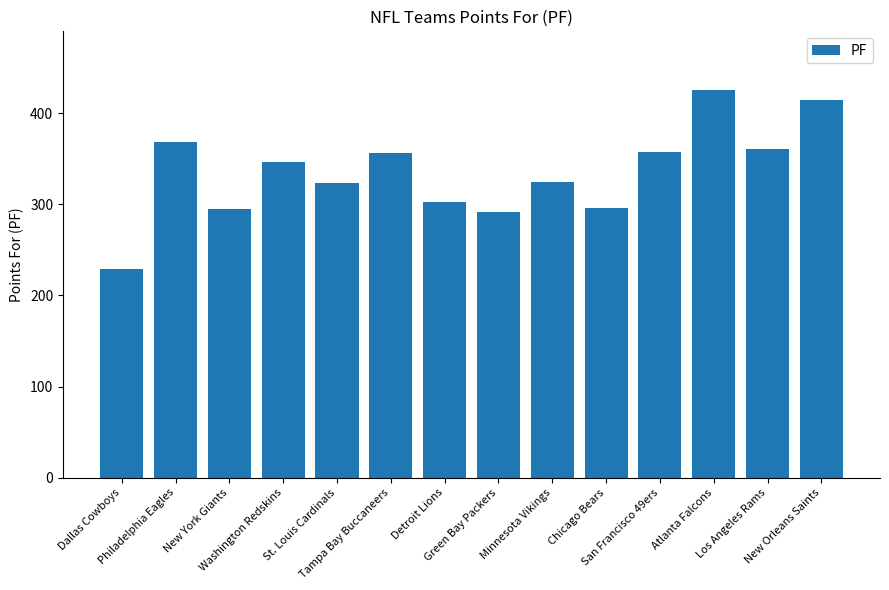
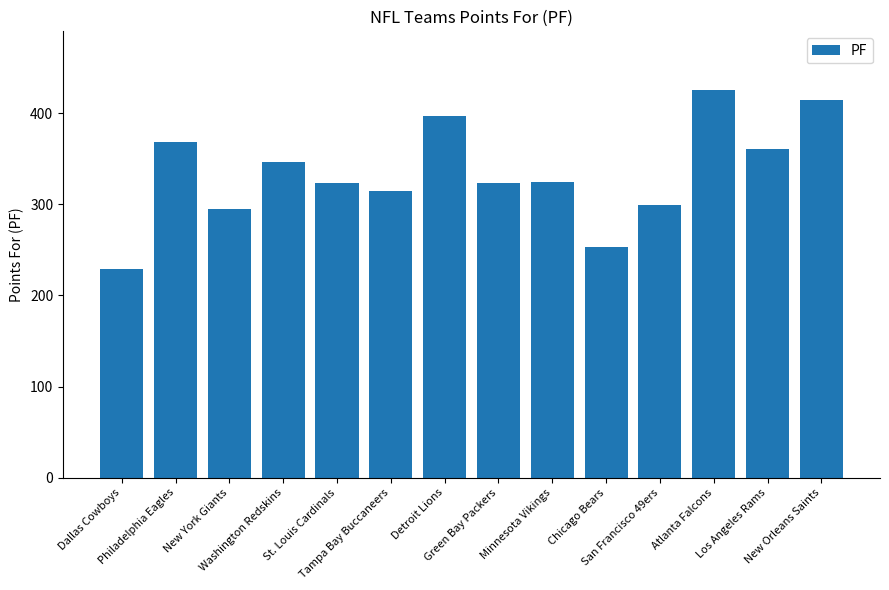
Tampa Bay Buccaneers: 360 -> 320
Detroit Lions: 300 -> 400
Green Bay Packers: 290 -> 320
Chicago Bears: 300 -> 250
San Francisco 49ers: 360 -> 300
